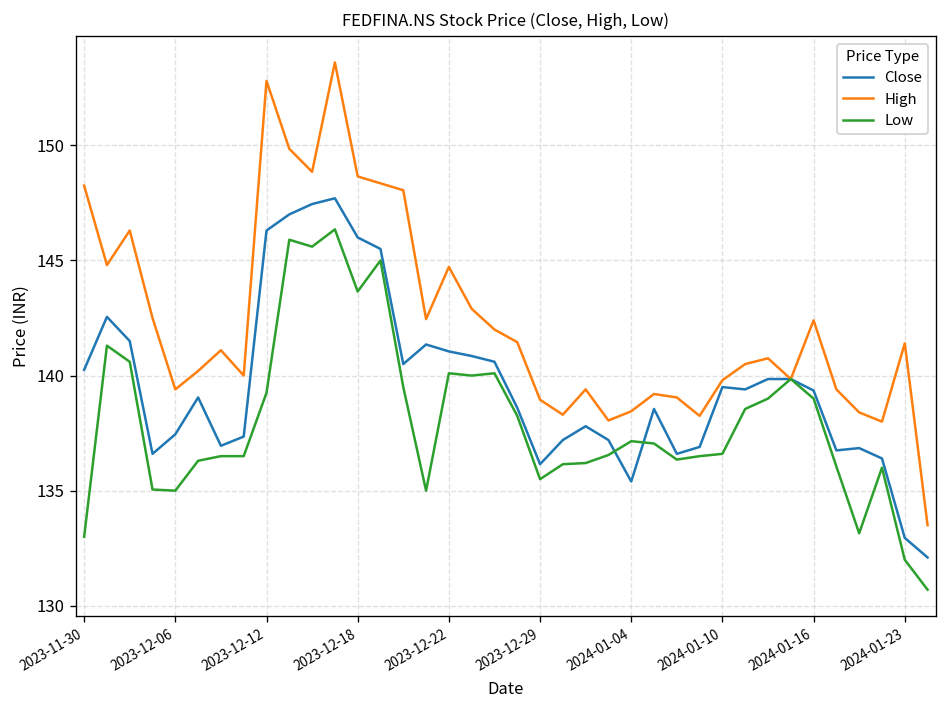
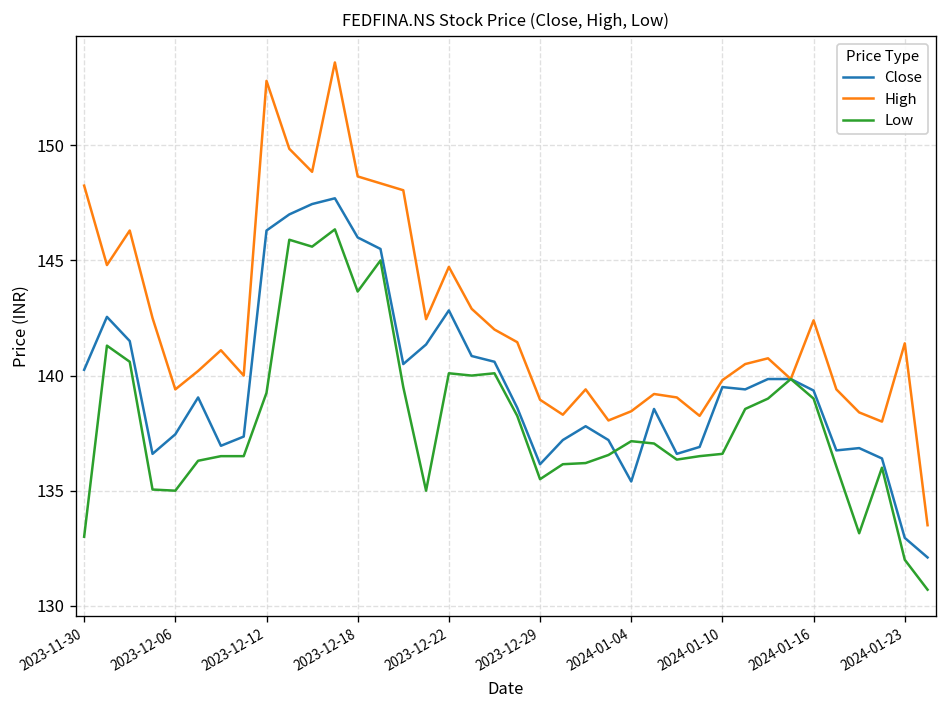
Close, 2023-12-22: 141.1 -> 142.8
